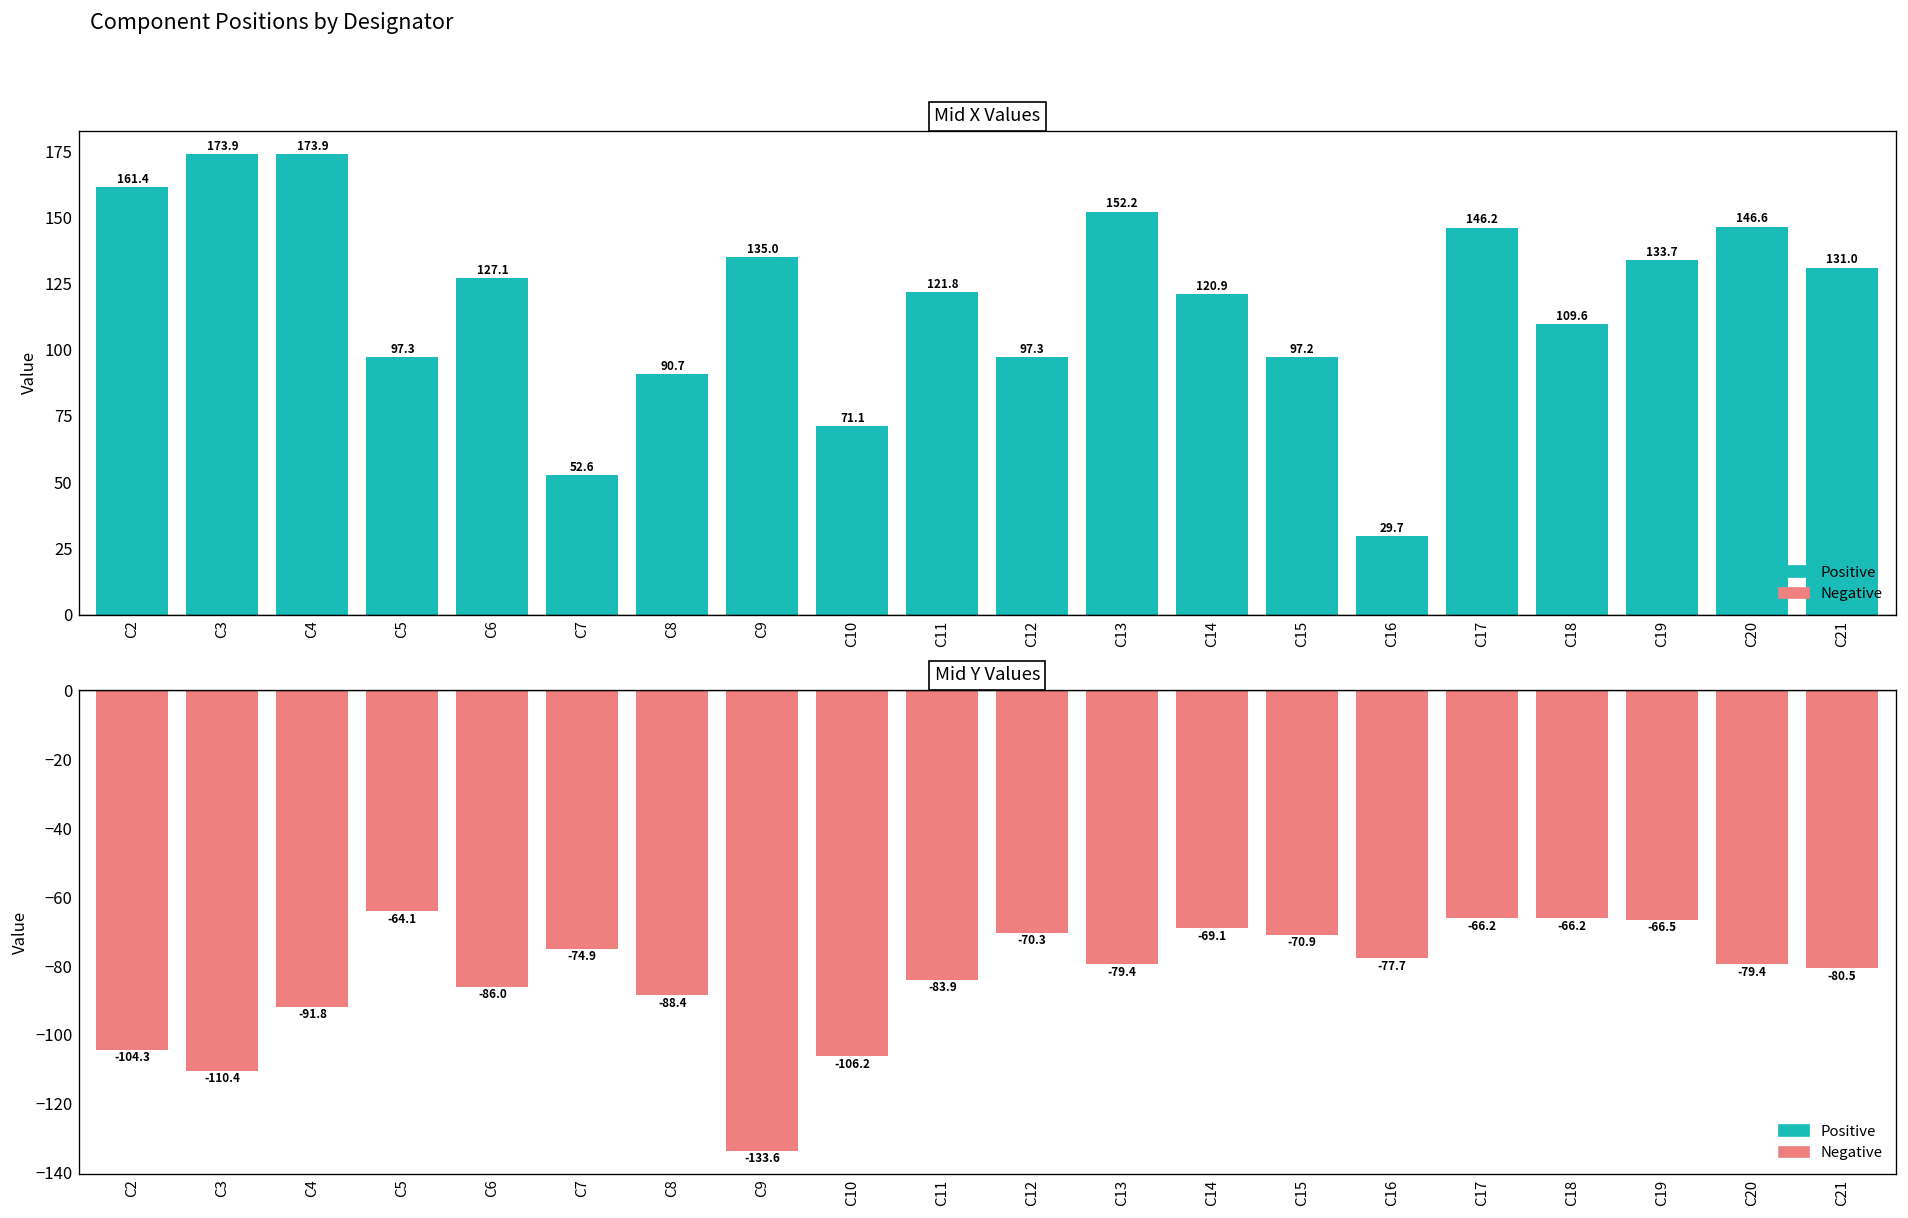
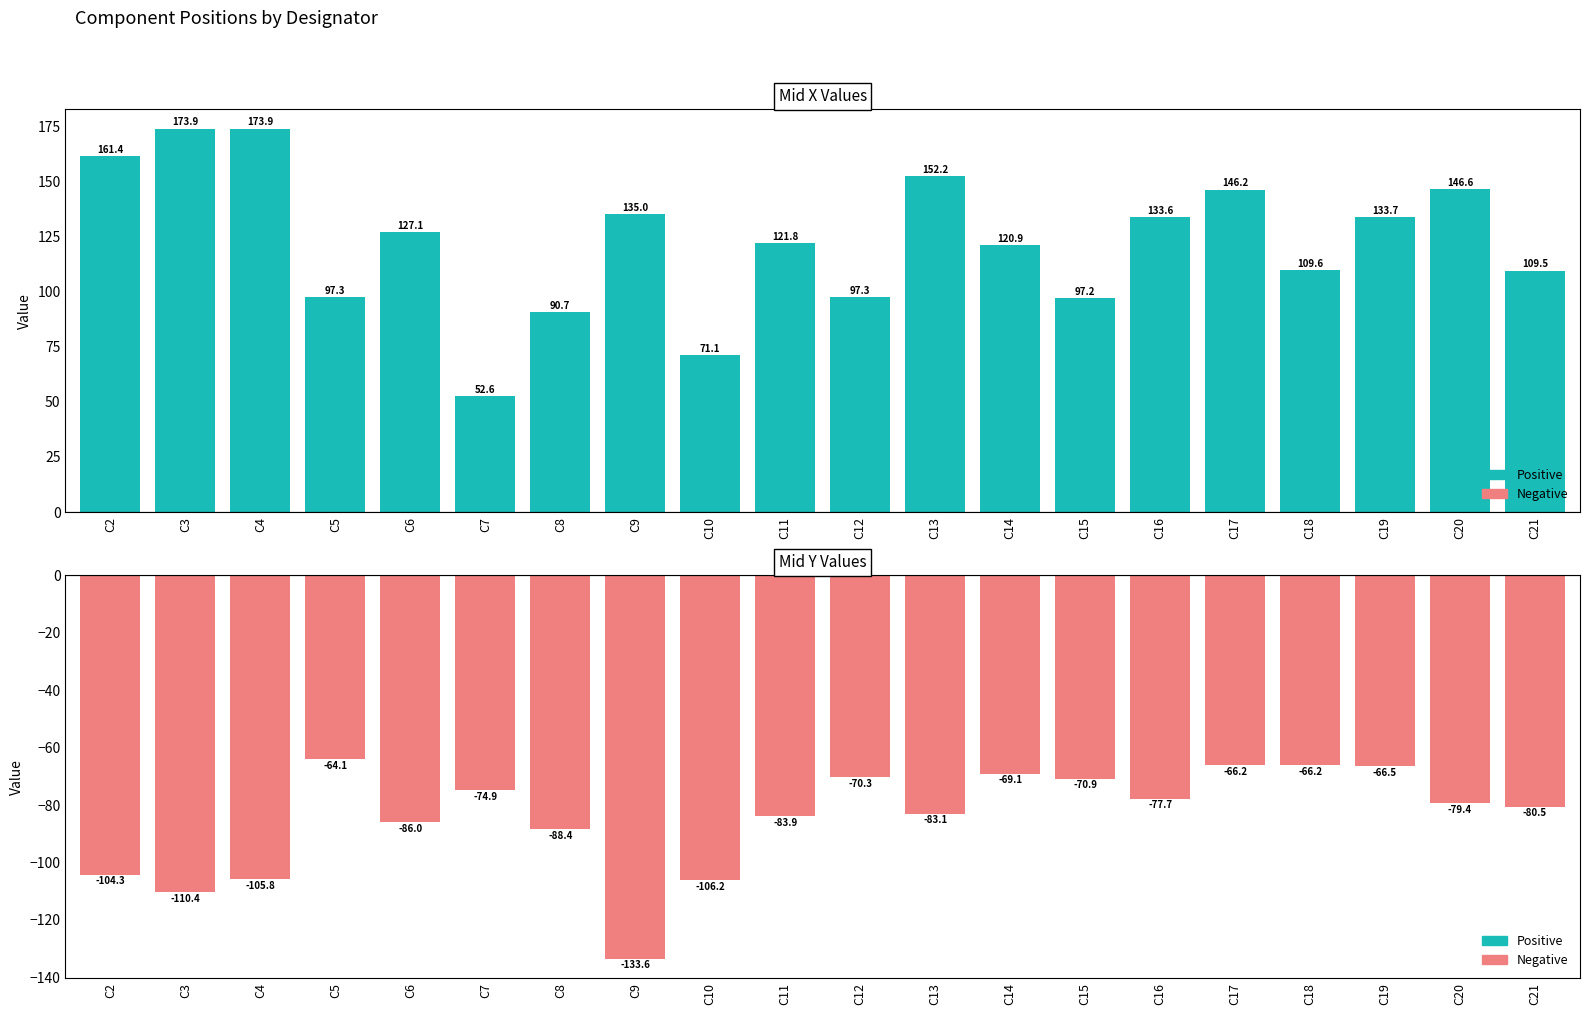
Mid X Values, C16: 29.7 -> 133.6
Mid X Values, C21: 131.0 -> 109.5
Mid Y Values, C4: -91.8 -> -105.8
Mid Y Values, C13: -79.4 -> -83.1
